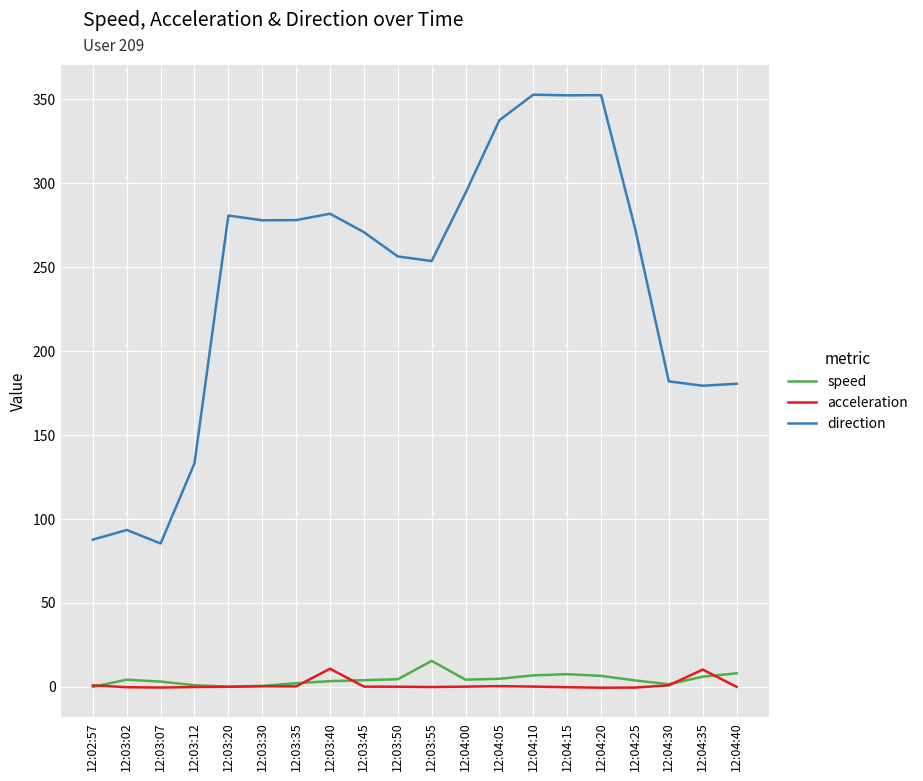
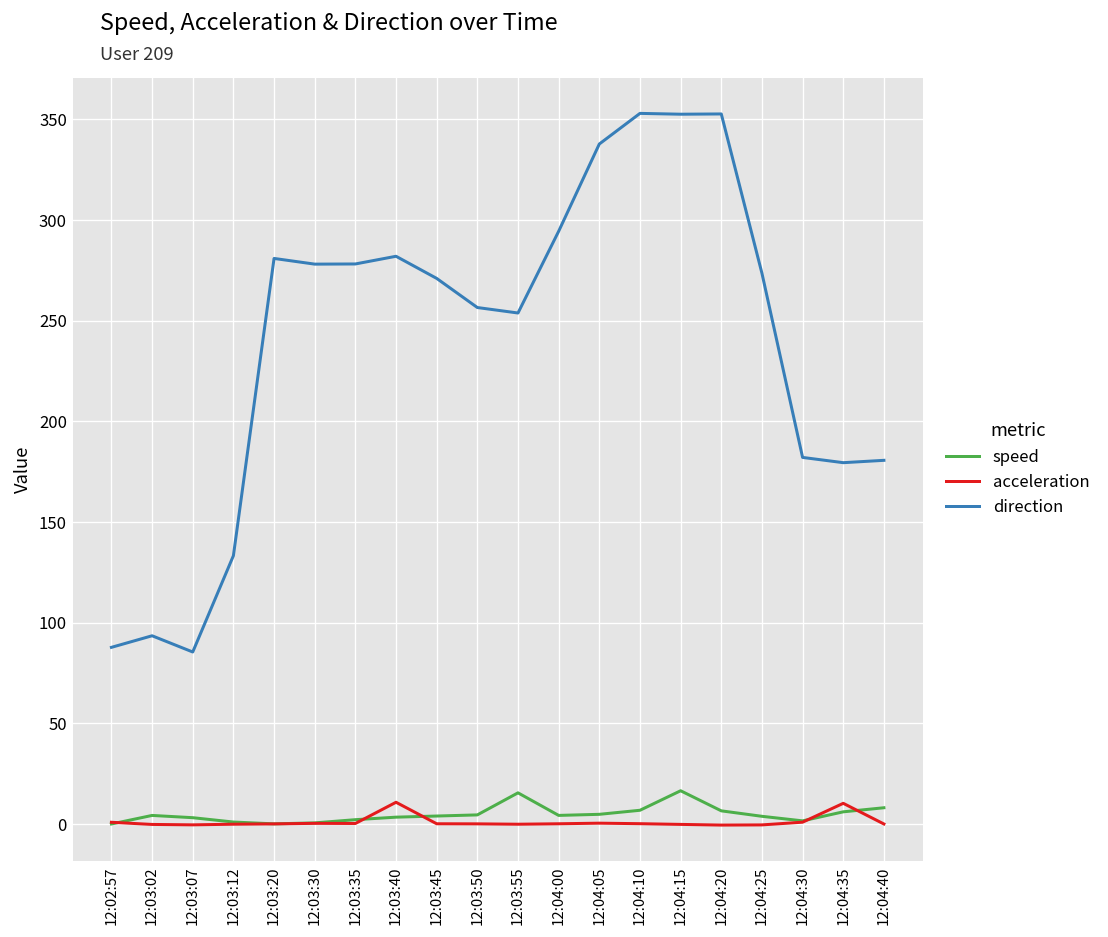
speed, 12:04:15: 8 -> 17
